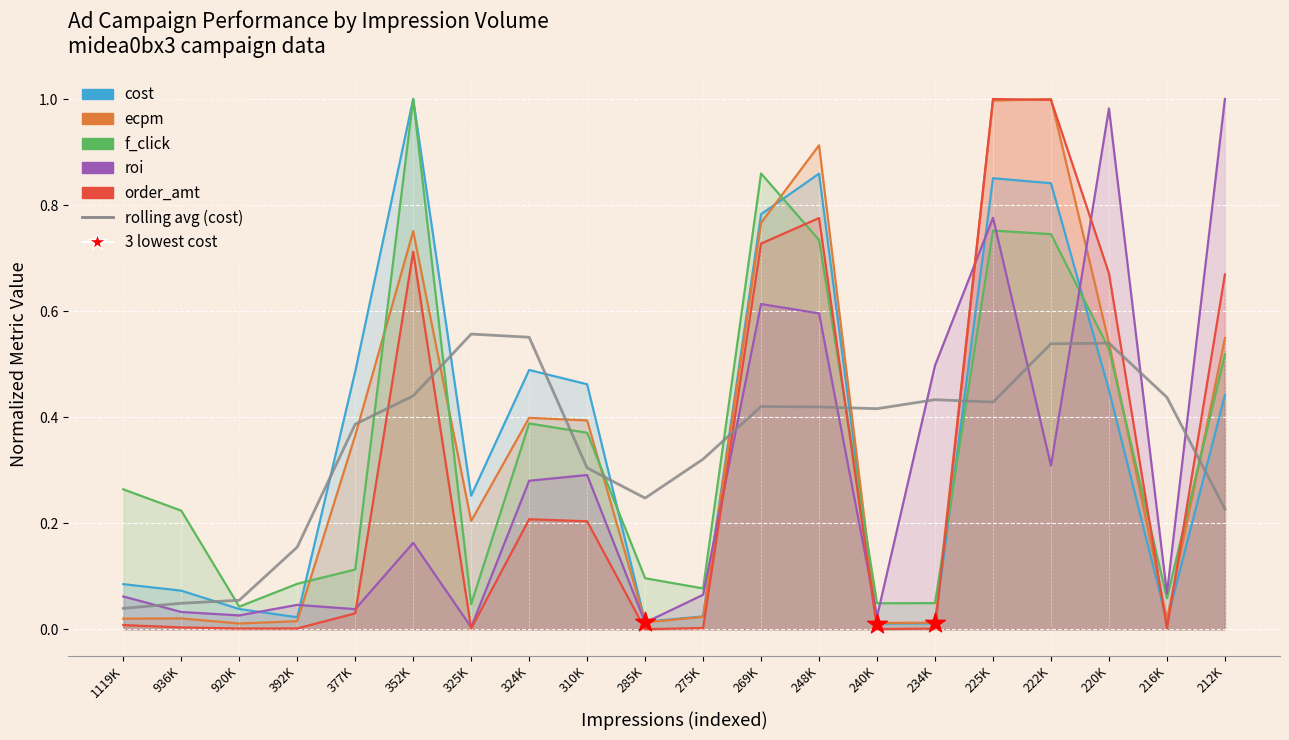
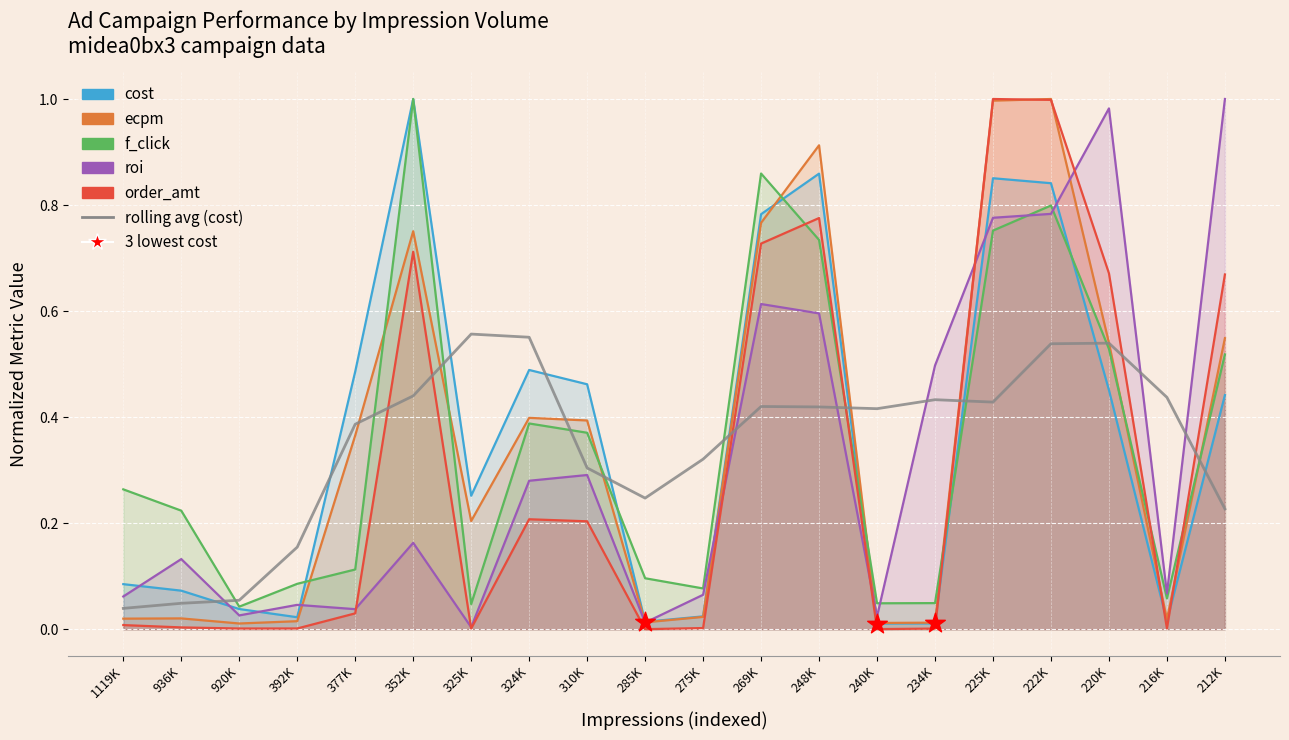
roi, 936K: 0.03 -> 0.13
f_click, 222K: 0.75 -> 0.80
roi, 222K: 0.31 -> 0.78
